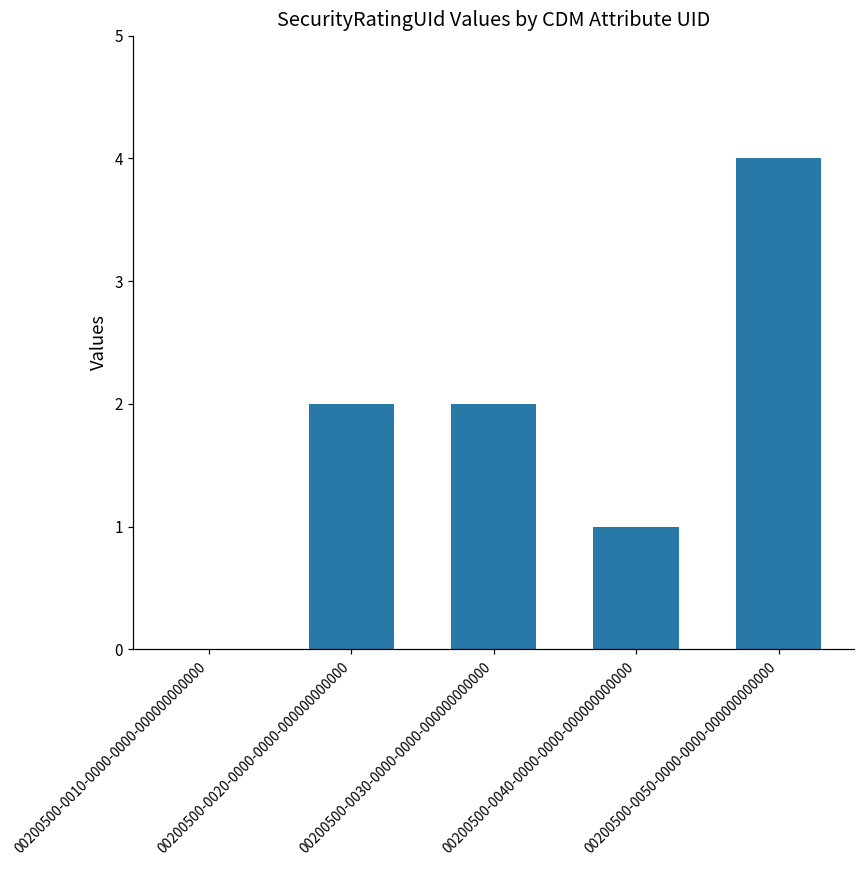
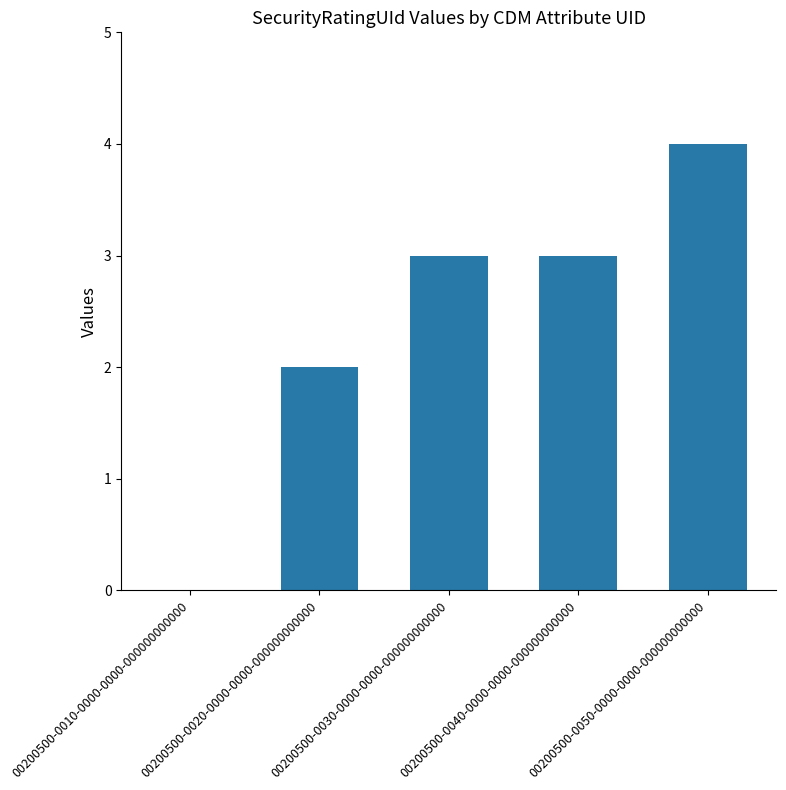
00200500-0030-0000-0000-000000000000: 2 -> 3
00200500-0040-0000-0000-000000000000: 1 -> 3
